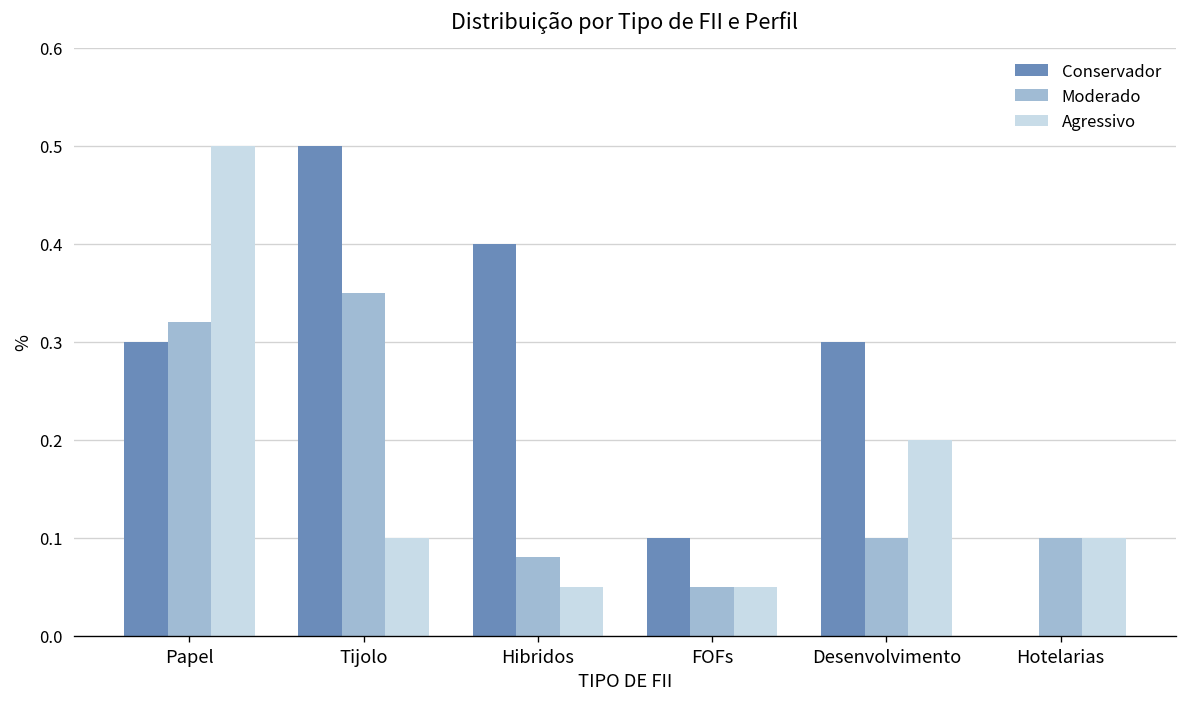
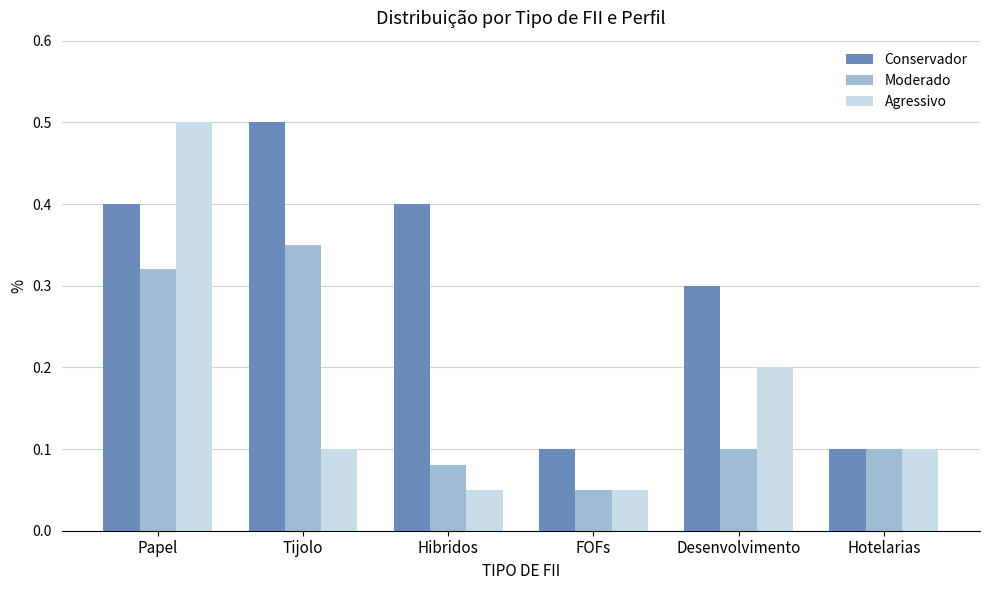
Conservador, Papel: 0.3 -> 0.4
Conservador, Hotelarias: 0.0 -> 0.1
